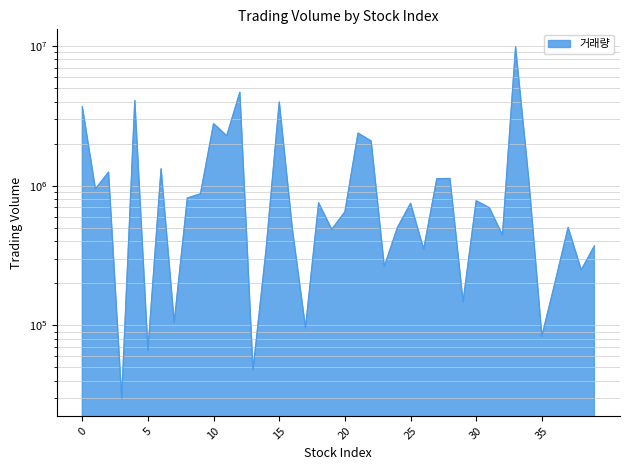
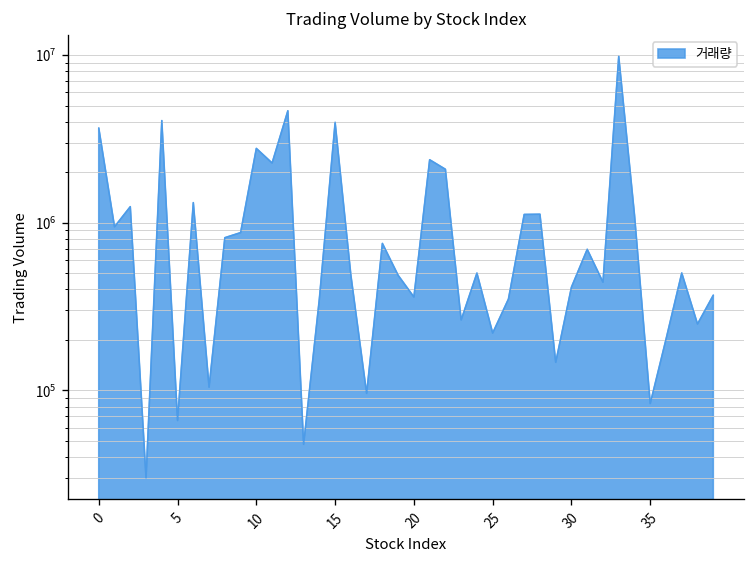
20: 600000 -> 360000
25: 700000 -> 220000
30: 800000 -> 410000
